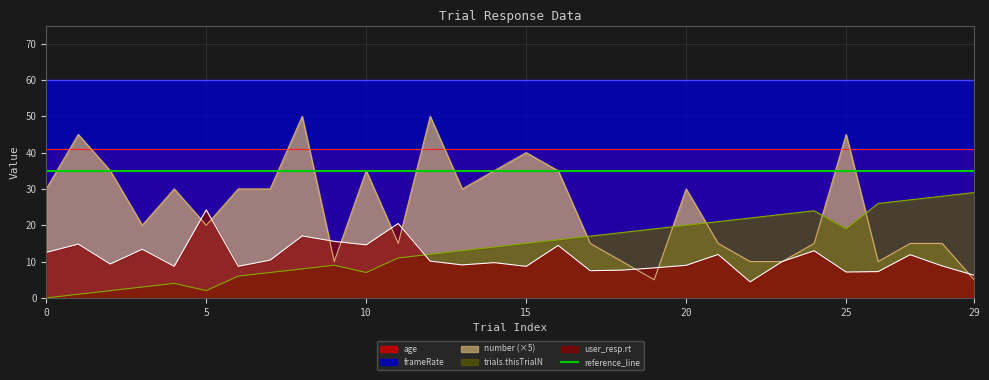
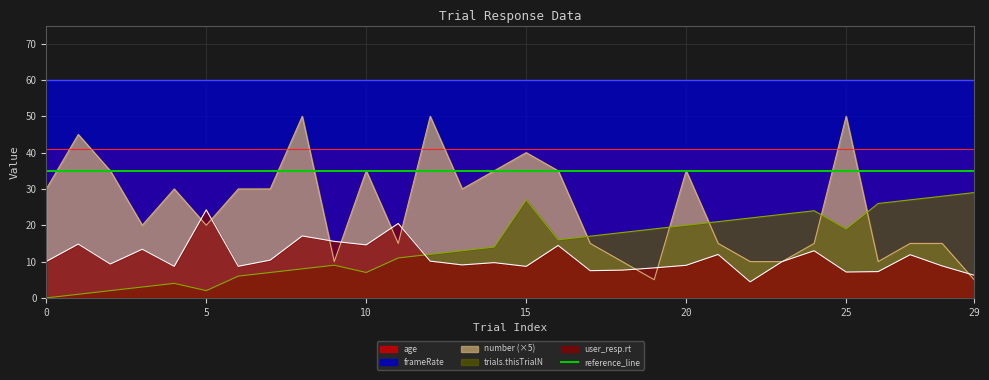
user_resp.rt, 0: 13 -> 10
trials.thisTrialN, 15: 15 -> 27
number (×5), 20: 30 -> 35
number (×5), 25: 45 -> 50
